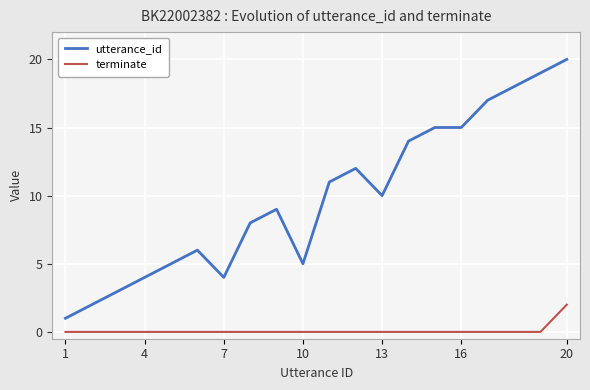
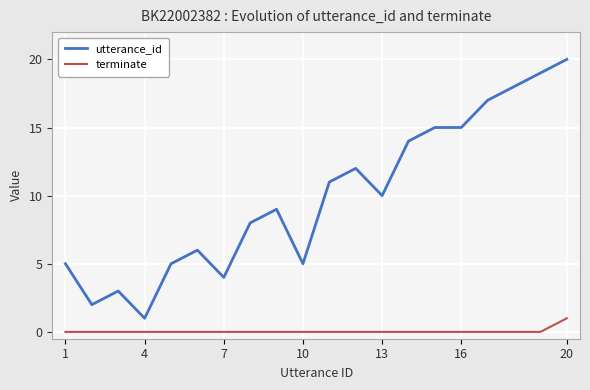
utterance_id, 1: 1 -> 5
utterance_id, 4: 4 -> 1
terminate, 20: 2 -> 1
